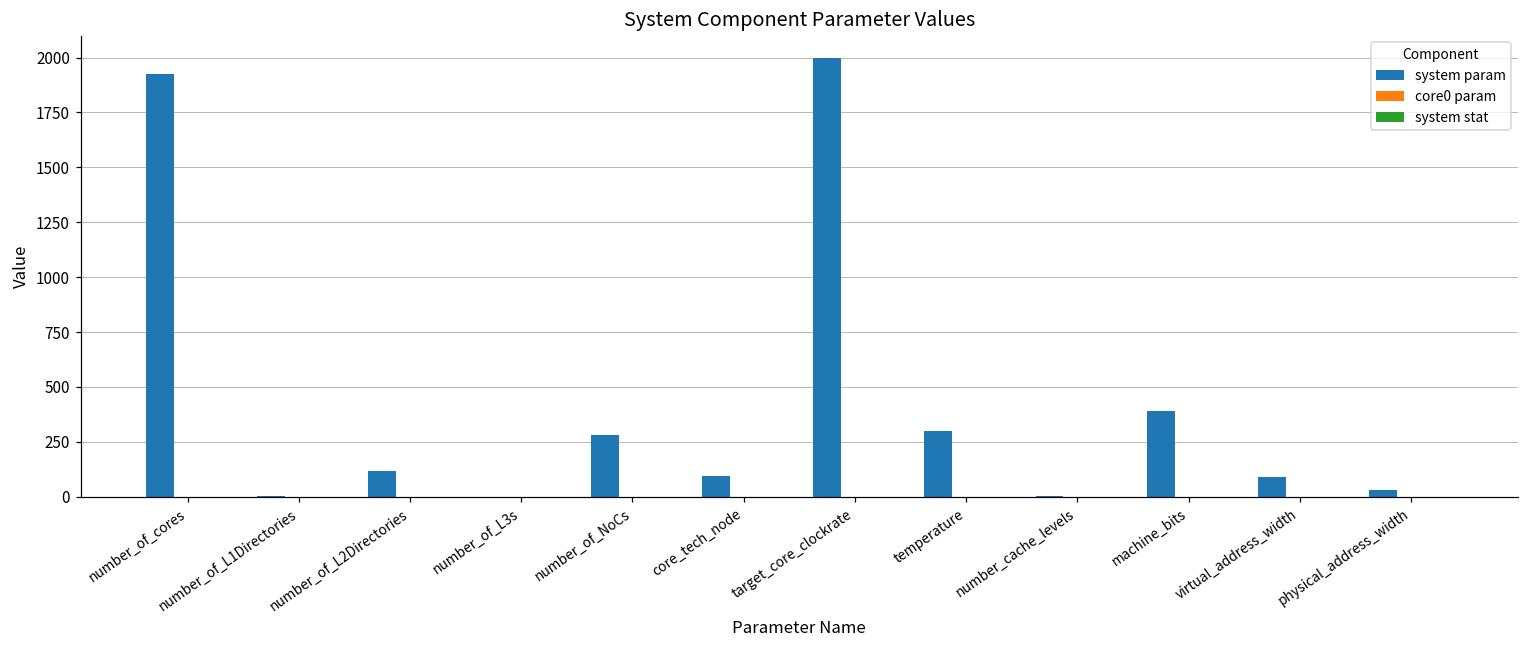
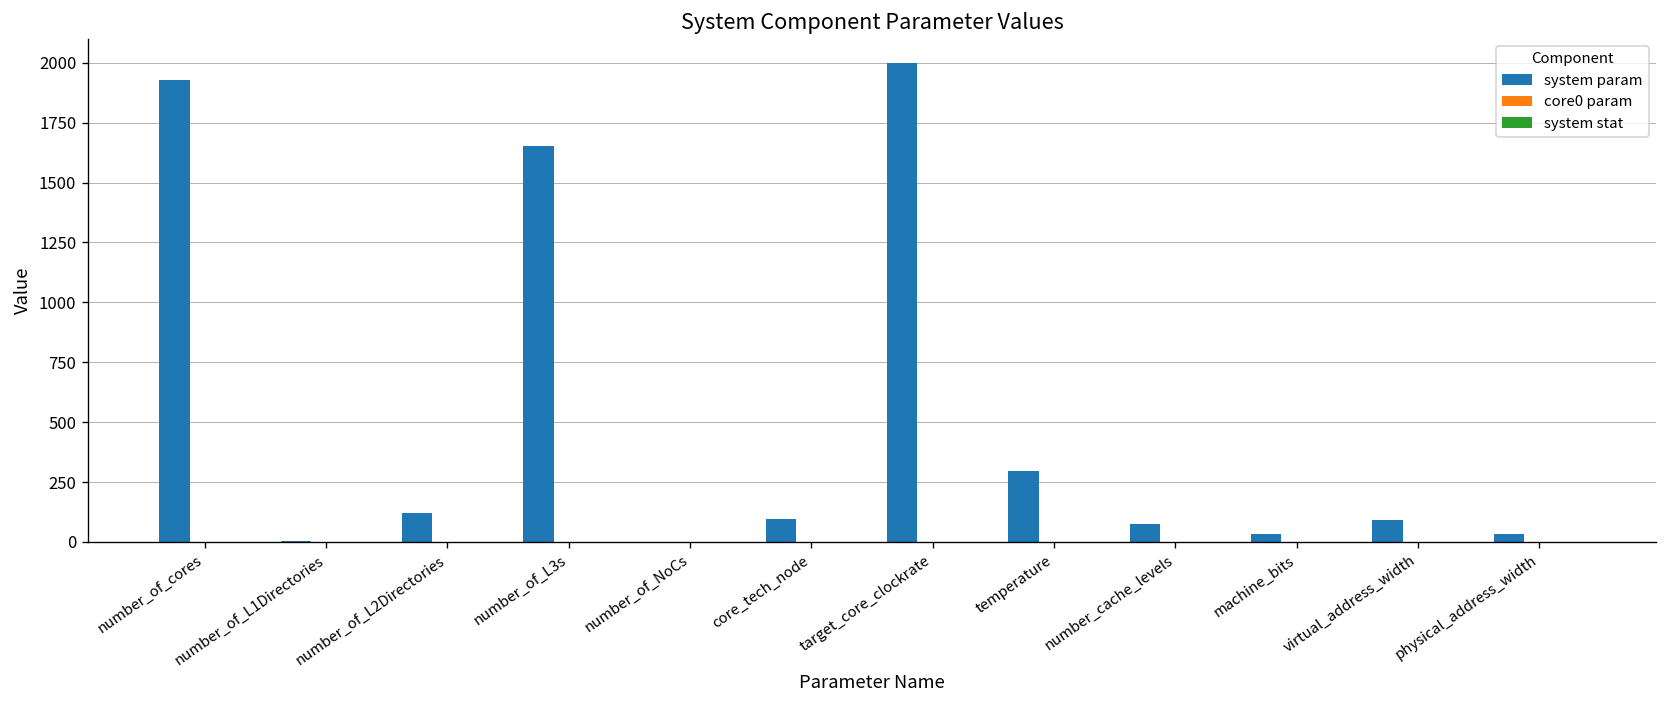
system param, number_of_L3s: 0 -> 1650
system param, number_of_NoCs: 280 -> 0
system param, number_cache_levels: 0 -> 70
system param, machine_bits: 390 -> 30
